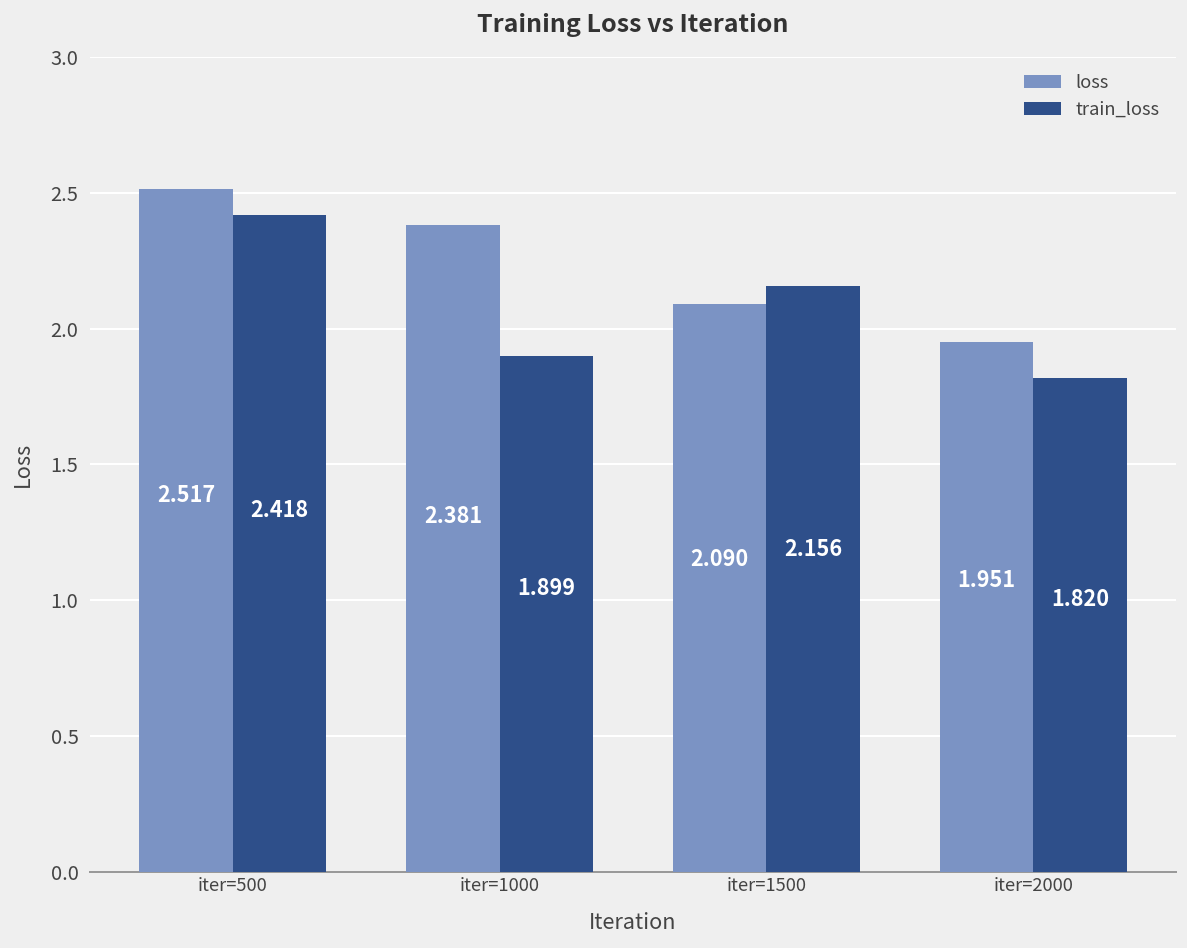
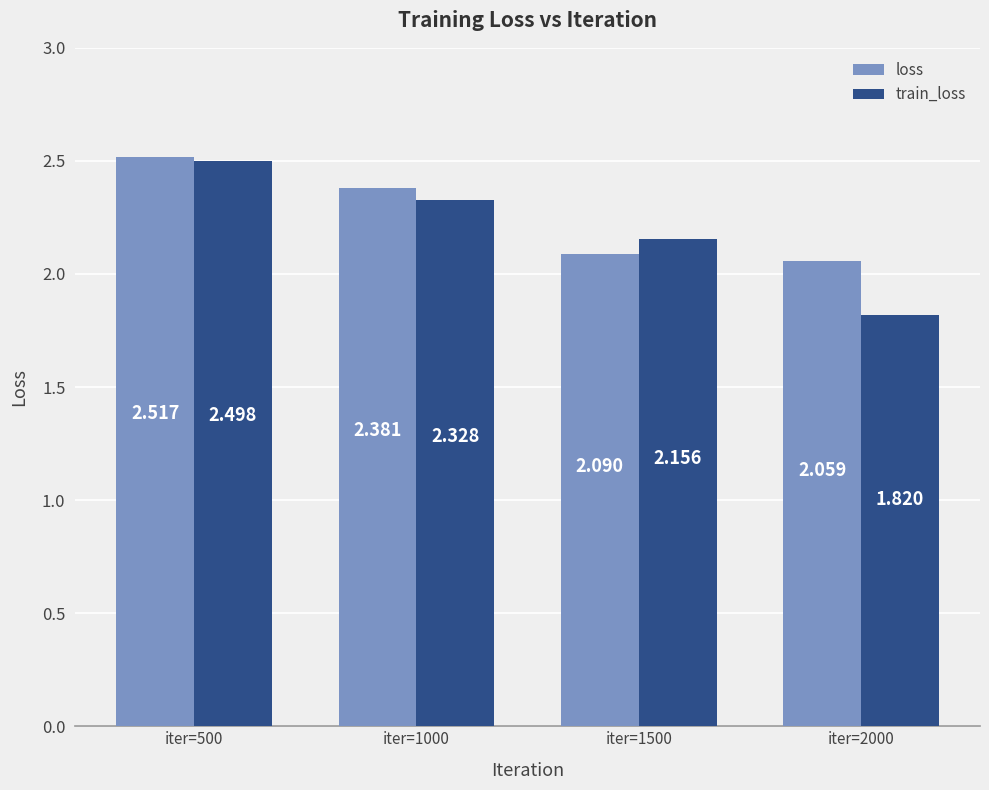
train_loss, iter=500: 2.418 -> 2.498
train_loss, iter=1000: 1.899 -> 2.328
loss, iter=2000: 1.951 -> 2.059
